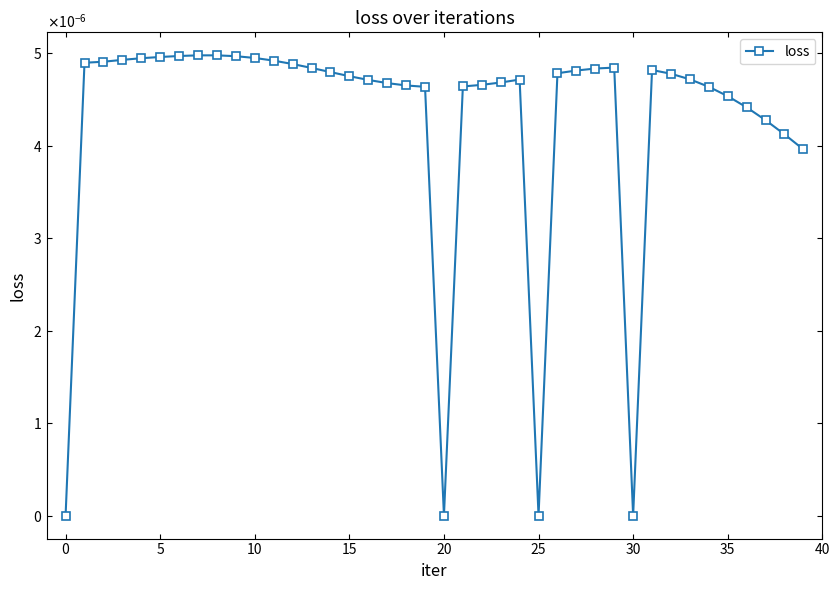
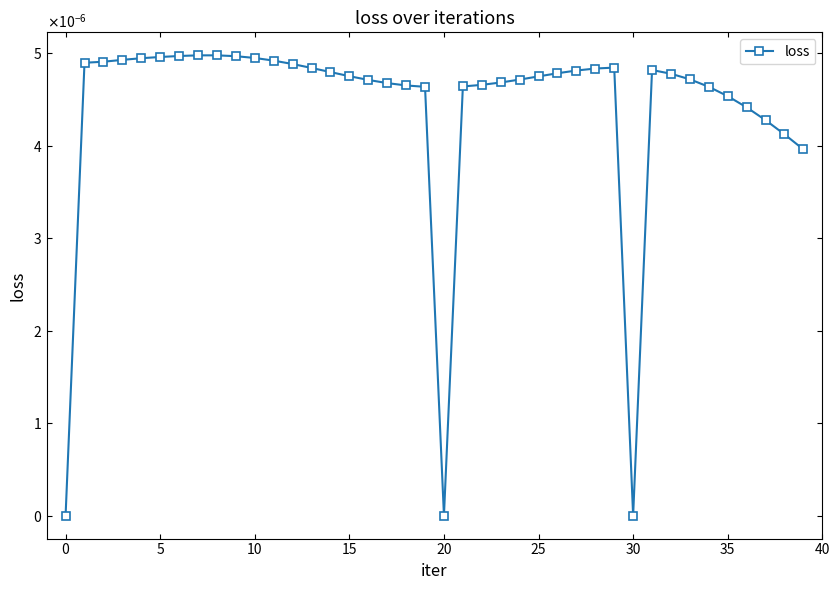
25: 0.000000 -> 0.000005
